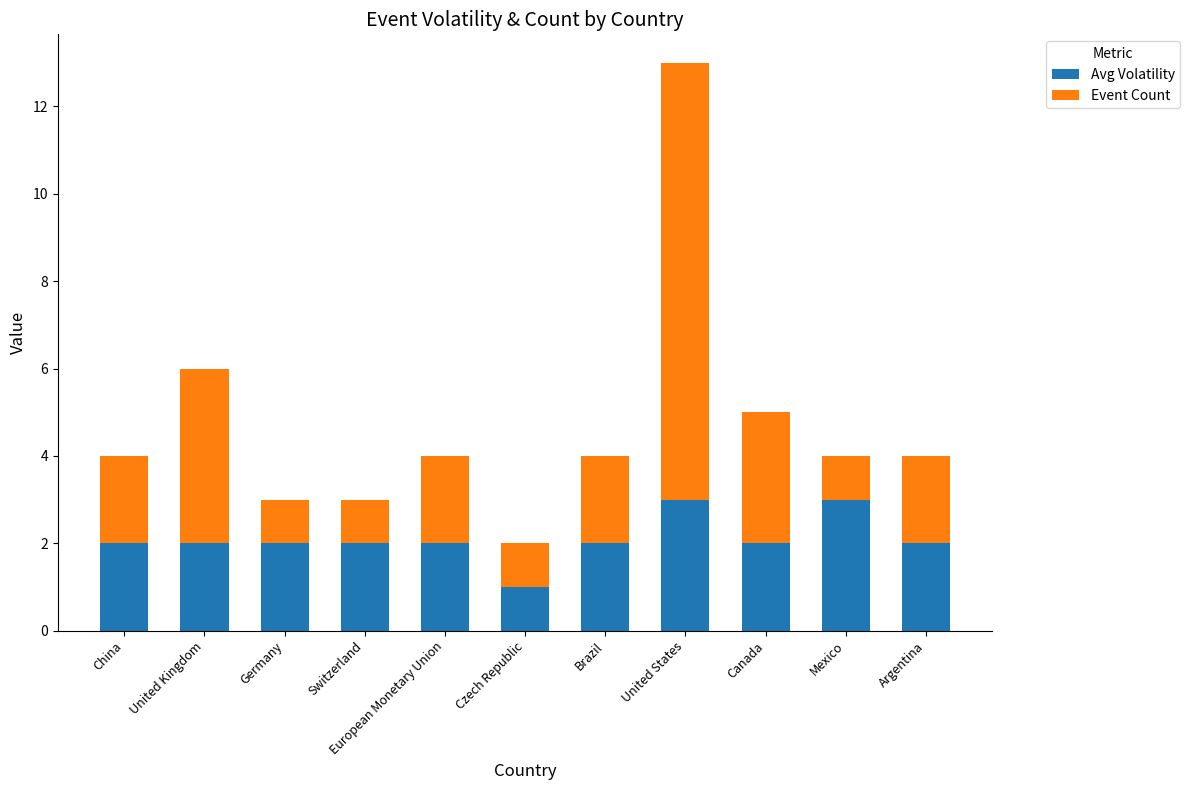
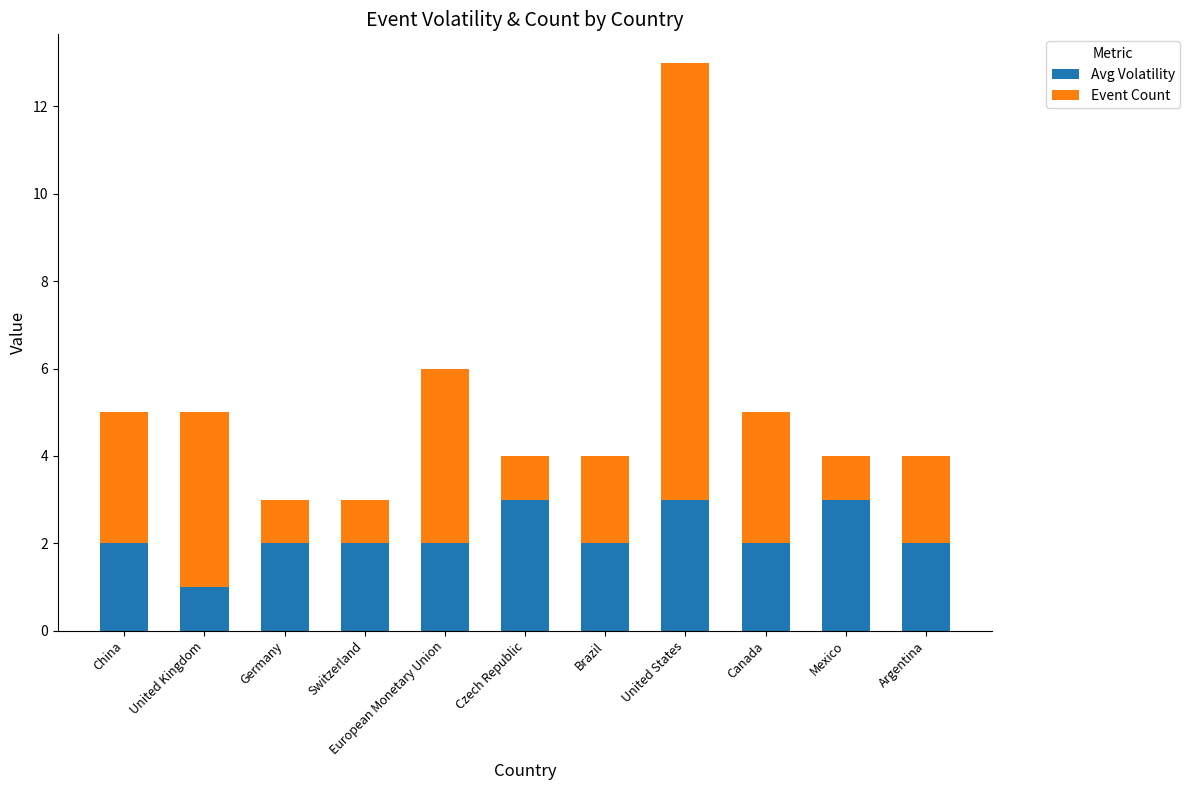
Event Count, China: 2 -> 3
Avg Volatility, United Kingdom: 2 -> 1
Event Count, European Monetary Union: 2 -> 4
Avg Volatility, Czech Republic: 1 -> 3
